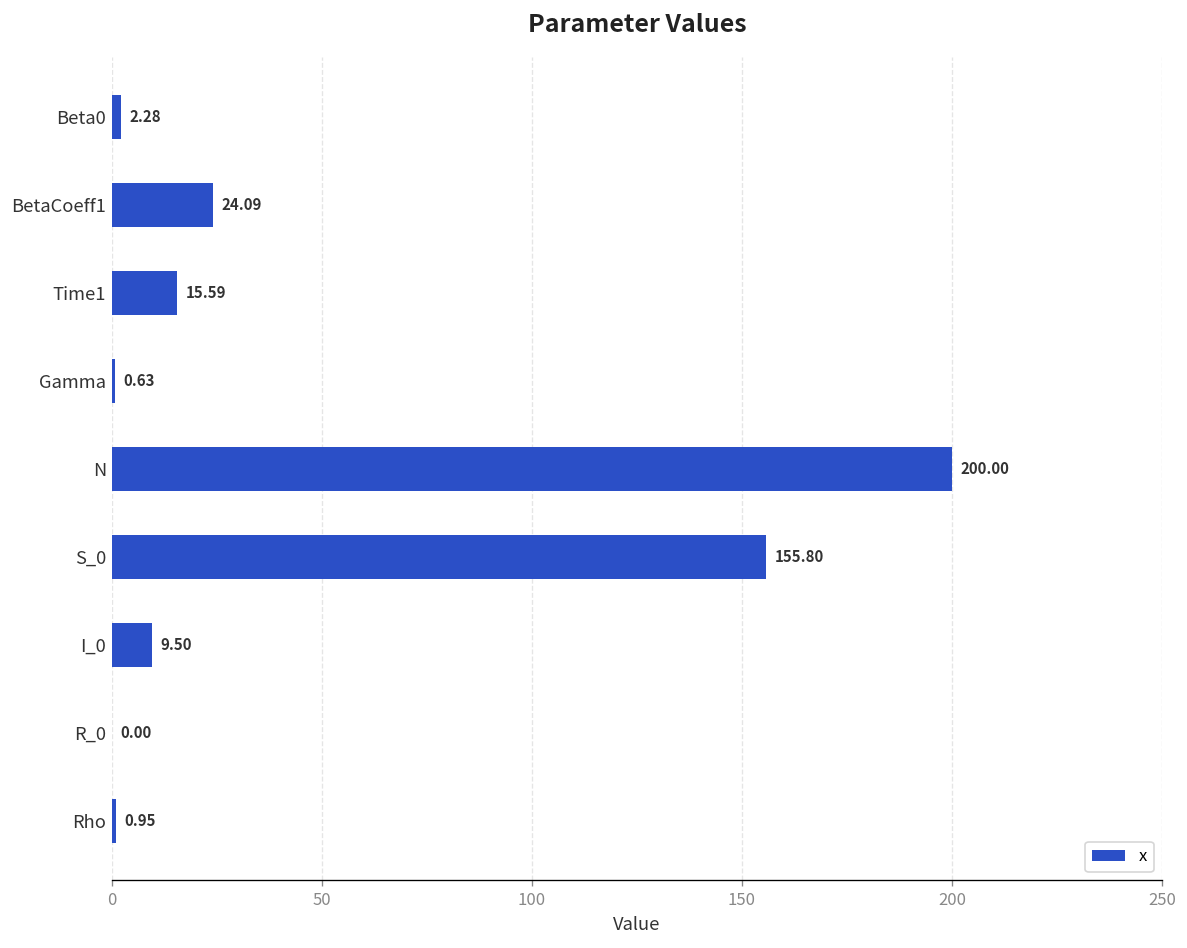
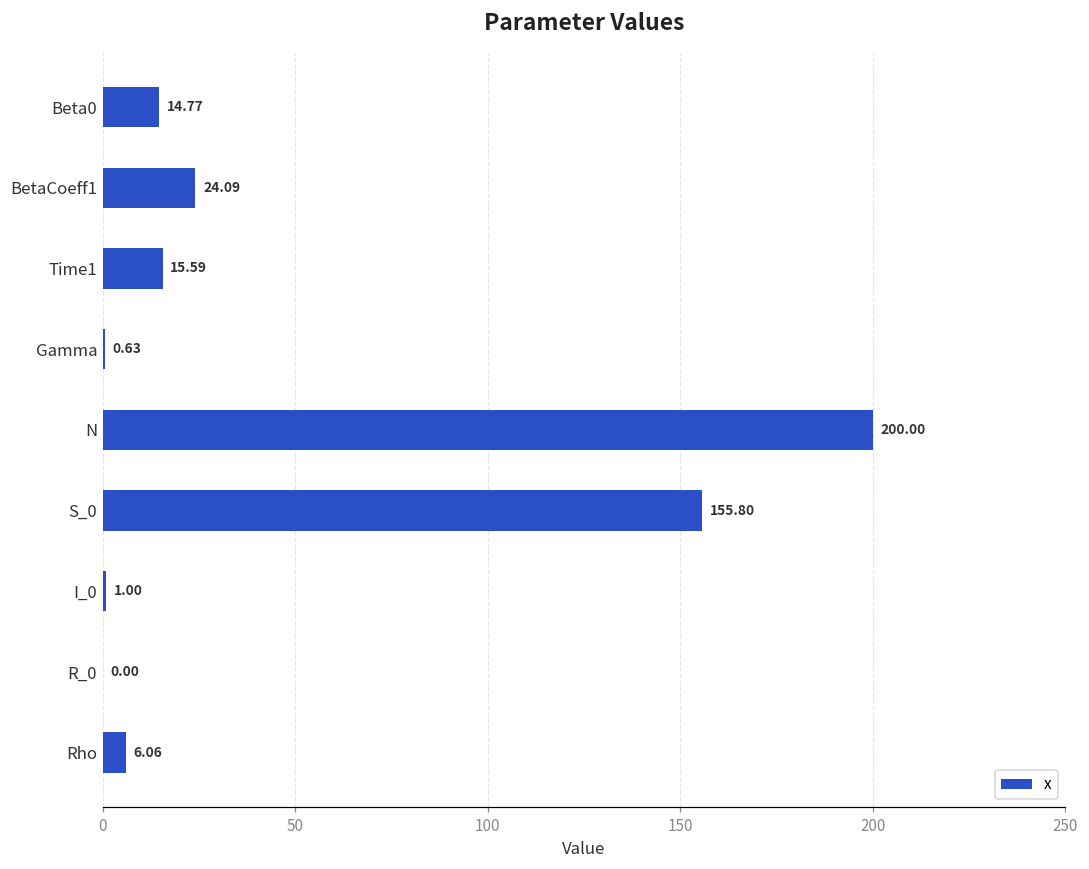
Beta0: 2.28 -> 14.77
I_0: 9.50 -> 1.00
Rho: 0.95 -> 6.06
